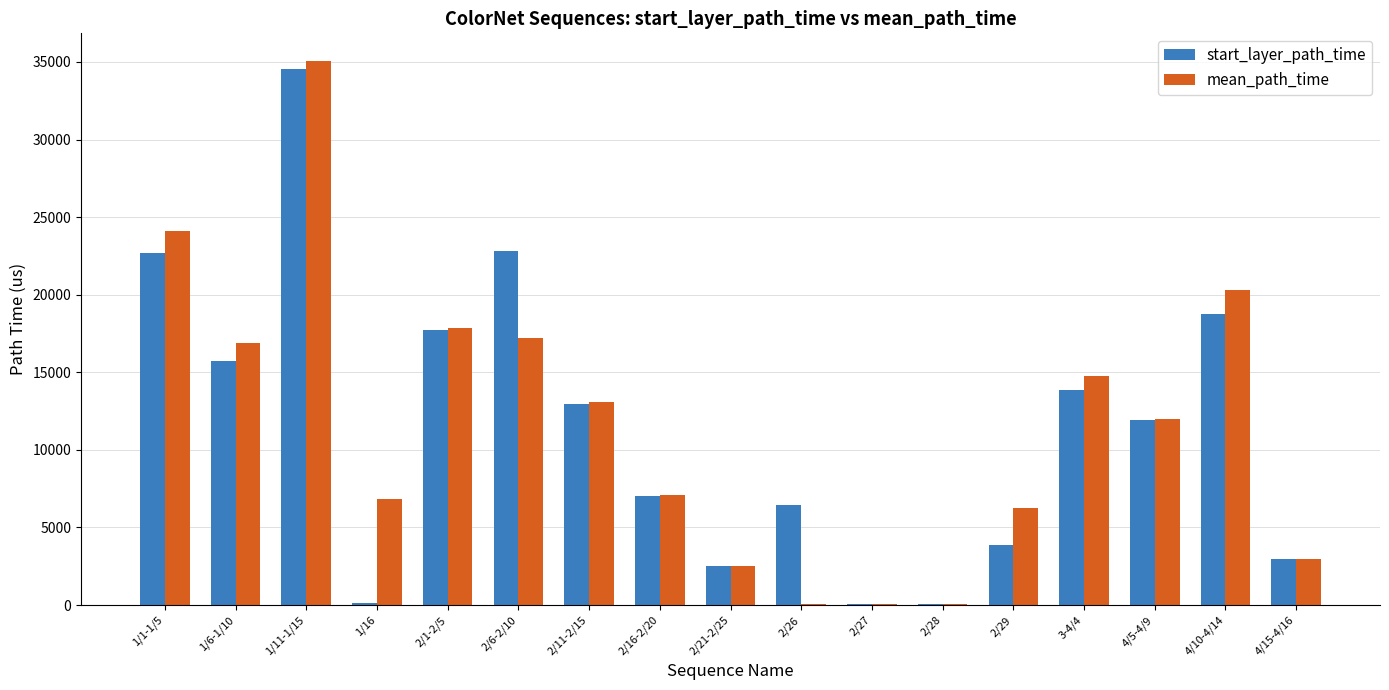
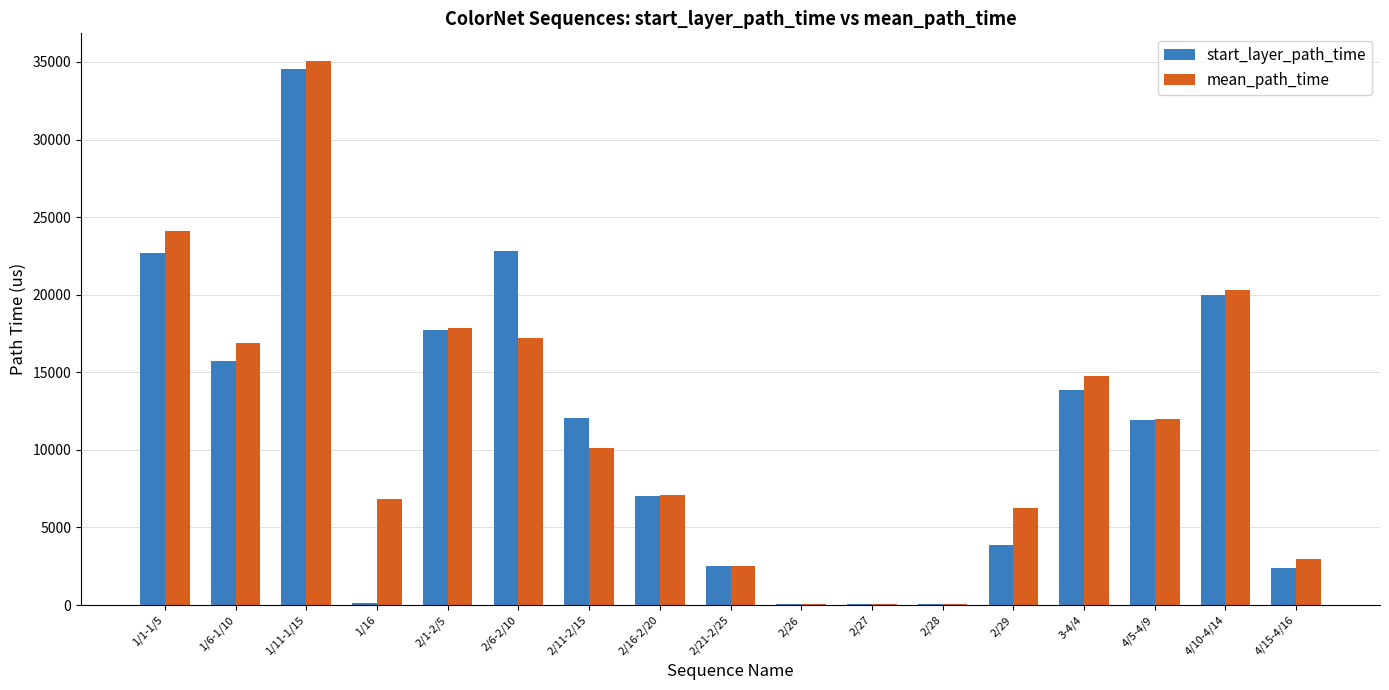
start_layer_path_time, 2/11-2/15: 13000 -> 12100
mean_path_time, 2/11-2/15: 13100 -> 10100
start_layer_path_time, 2/26: 6400 -> 0
start_layer_path_time, 4/10-4/14: 18800 -> 20000
start_layer_path_time, 4/15-4/16: 3000 -> 2400
